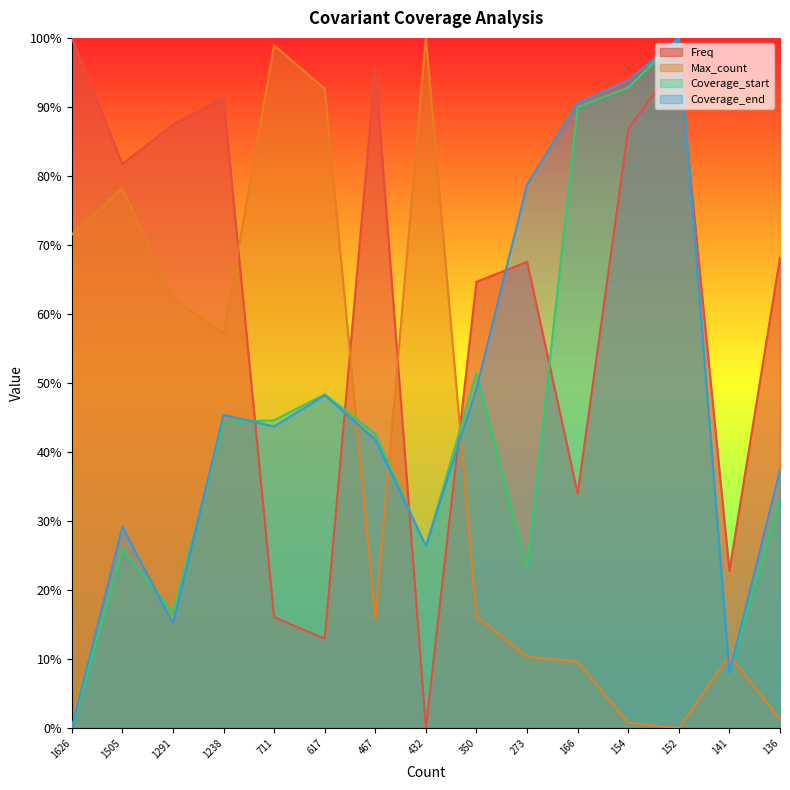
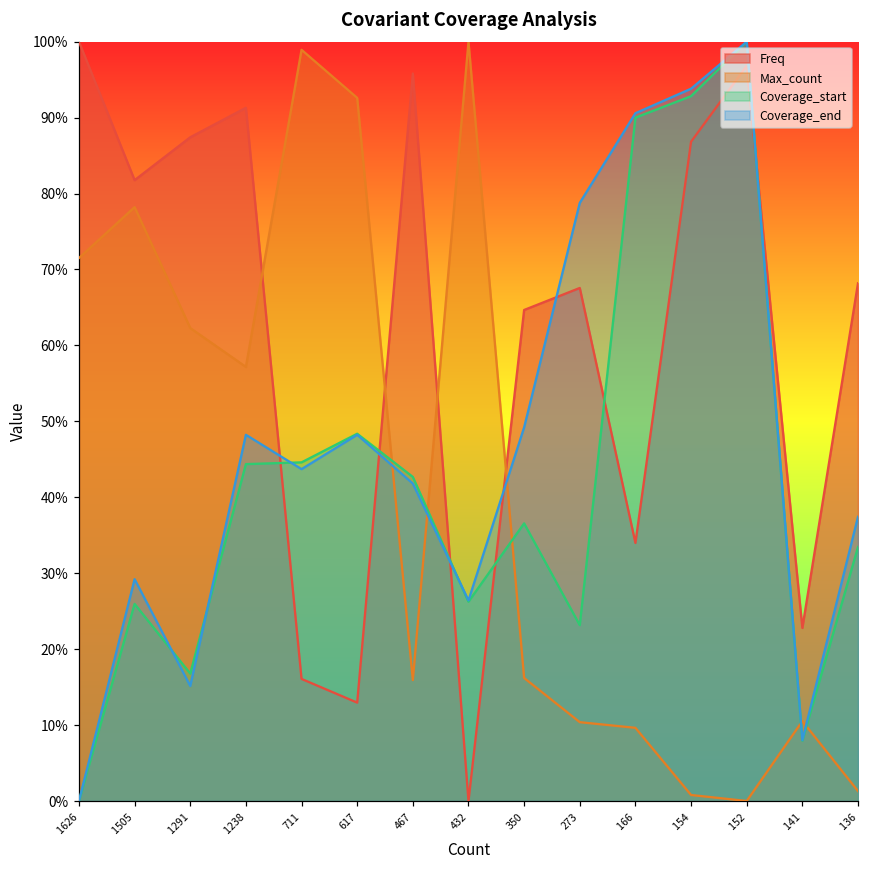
Coverage_end, 1238: 45% -> 48%
Coverage_start, 350: 51% -> 37%
